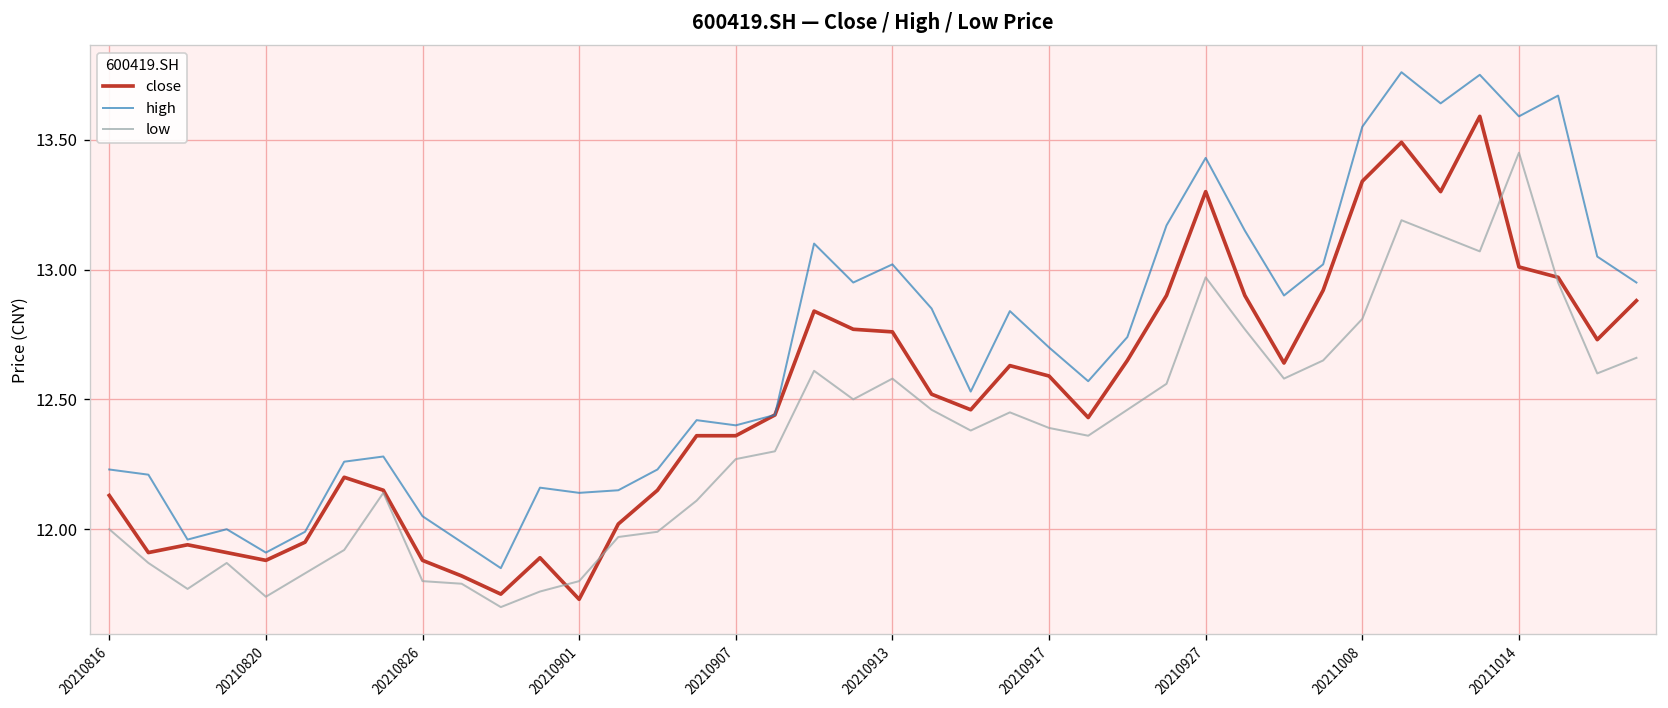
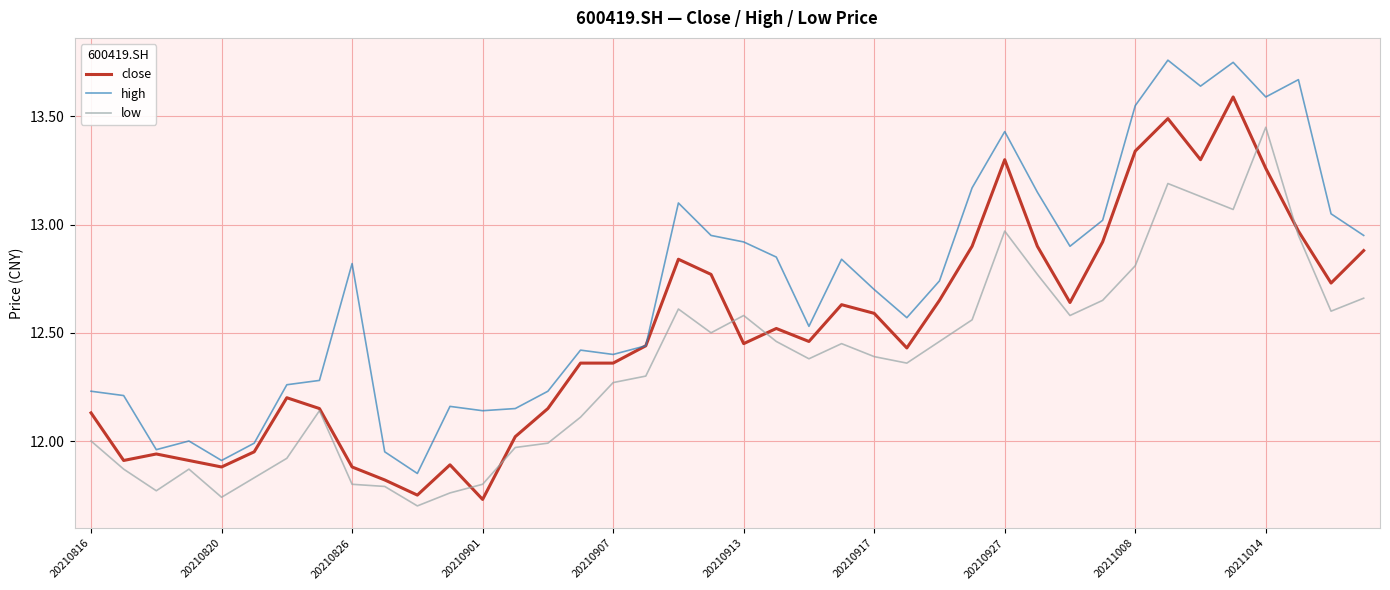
high, 20210826: 12.05 -> 12.82
close, 20210913: 12.76 -> 12.45
high, 20210913: 13.02 -> 12.92
close, 20211014: 13.01 -> 13.26
